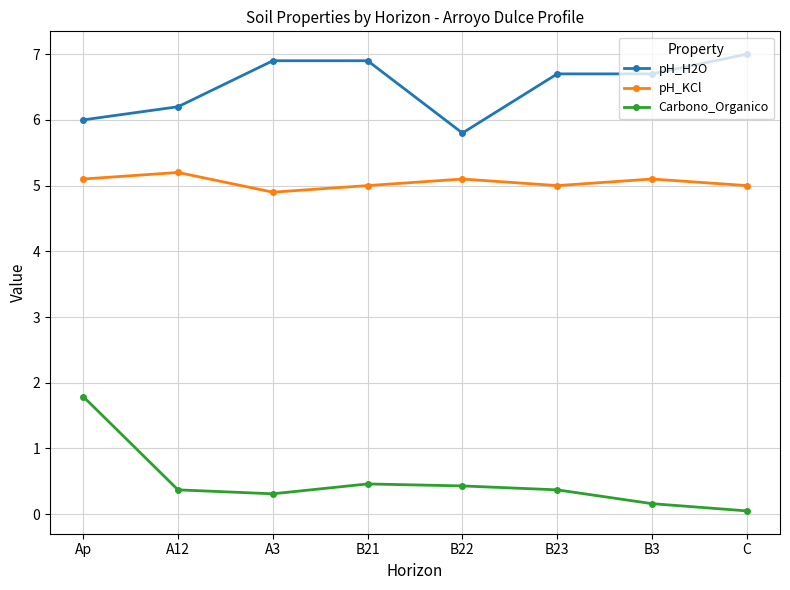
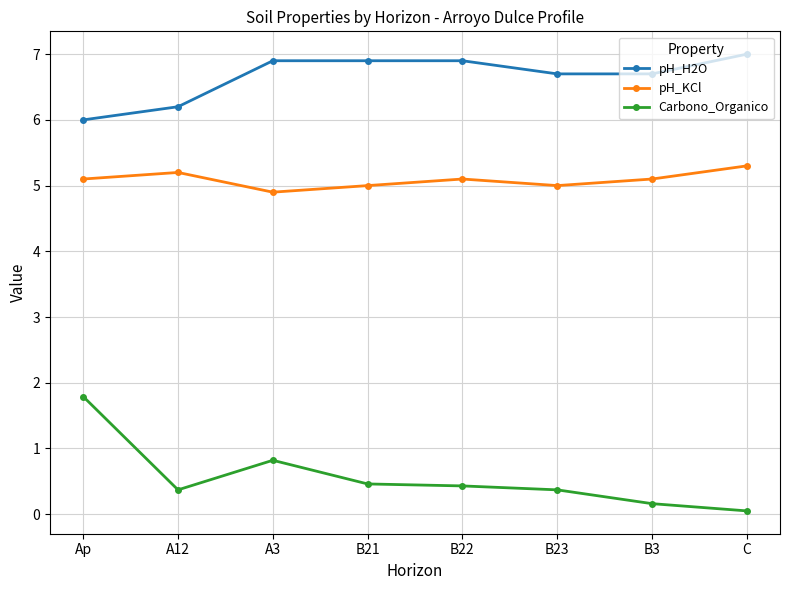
Carbono_Organico, A3: 0.3 -> 0.8
pH_H2O, B22: 5.8 -> 6.9
pH_KCl, C: 5.0 -> 5.3
